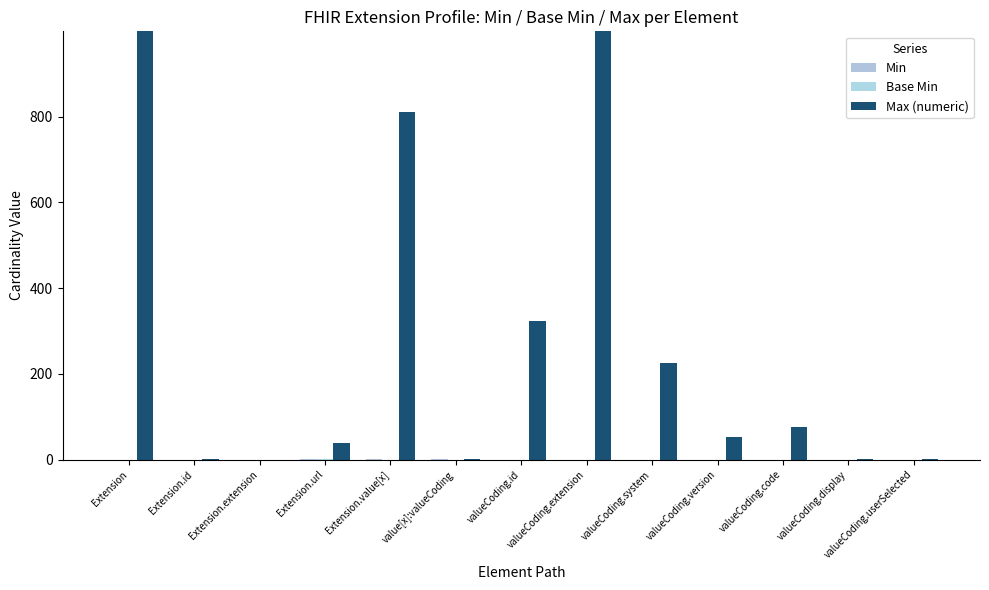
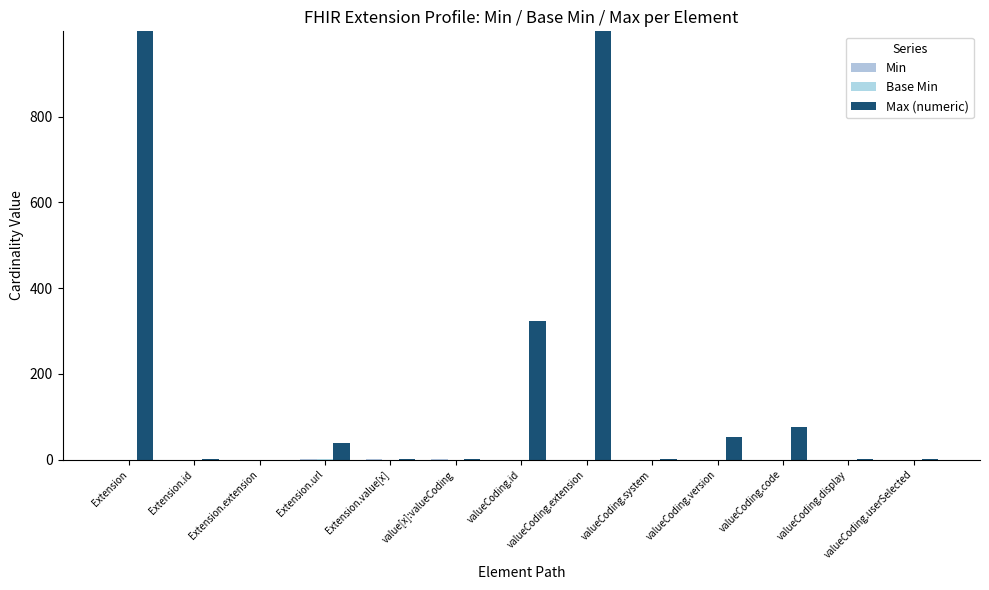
Max (numeric), Extension.value[x]: 810 -> 0
Max (numeric), valueCoding.system: 230 -> 0
